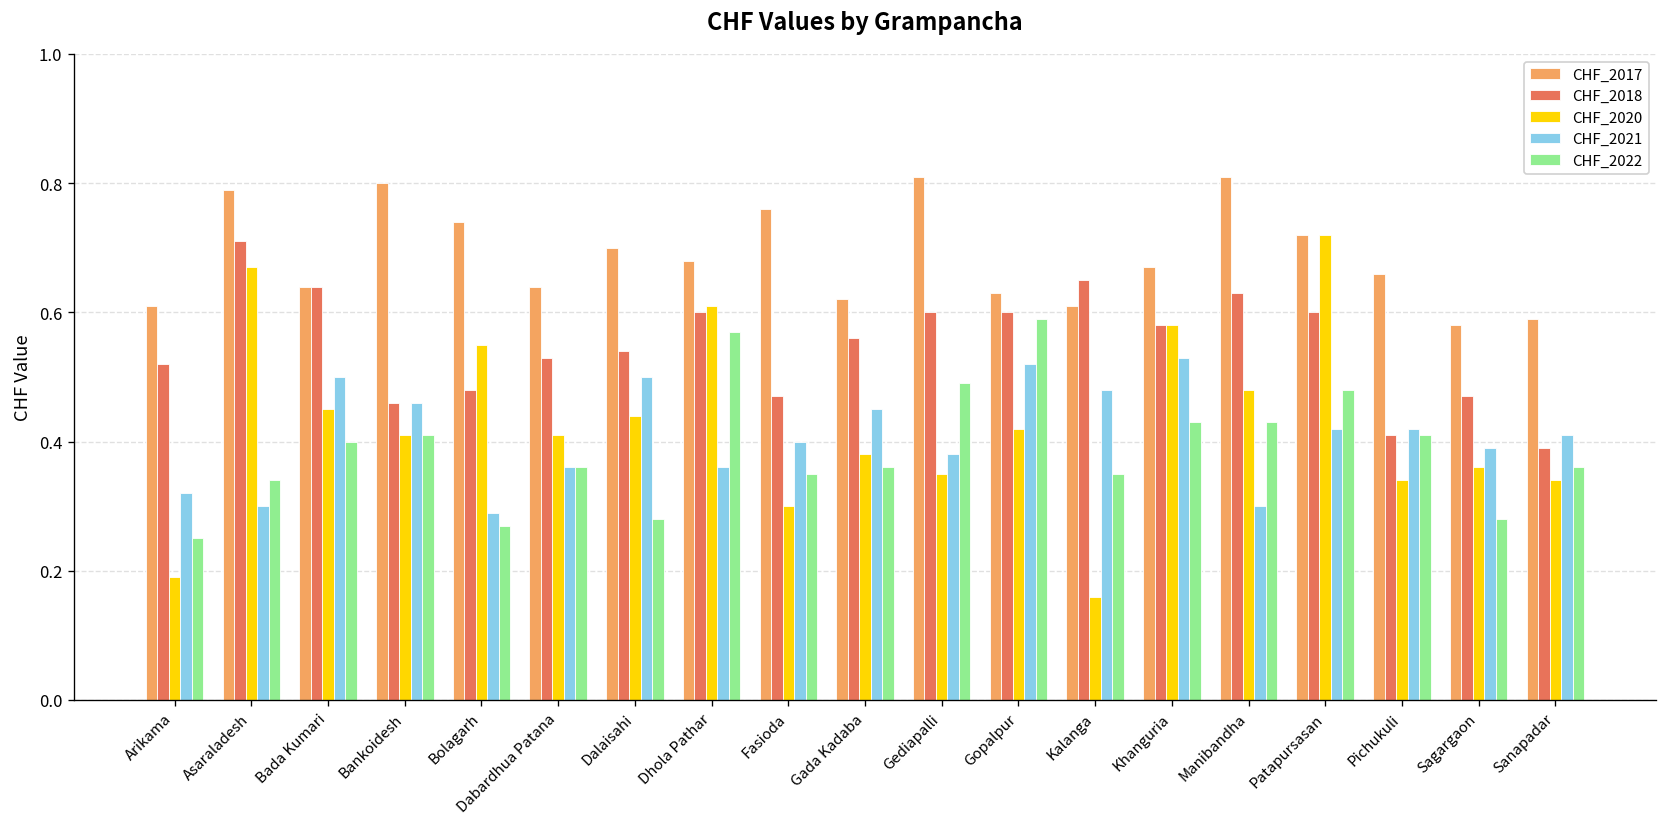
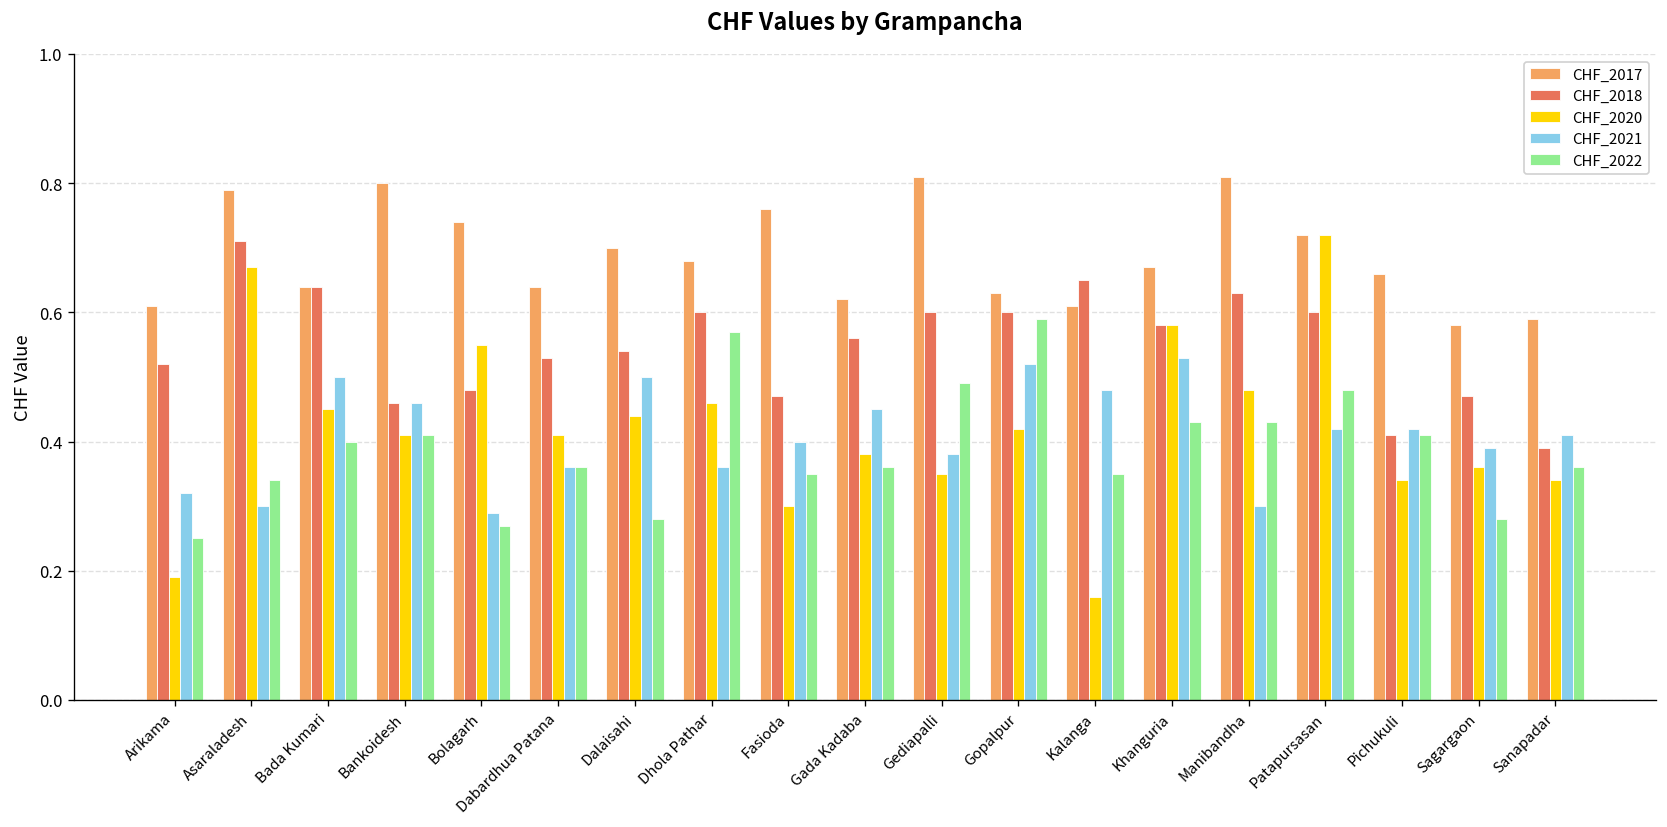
CHF_2020, Dhola Pathar: 0.61 -> 0.46
